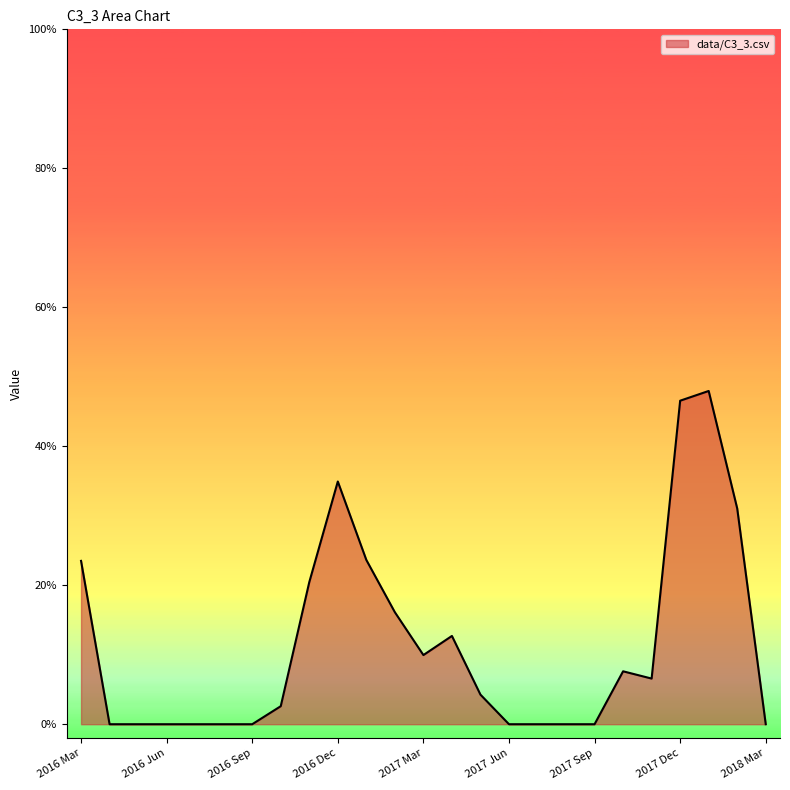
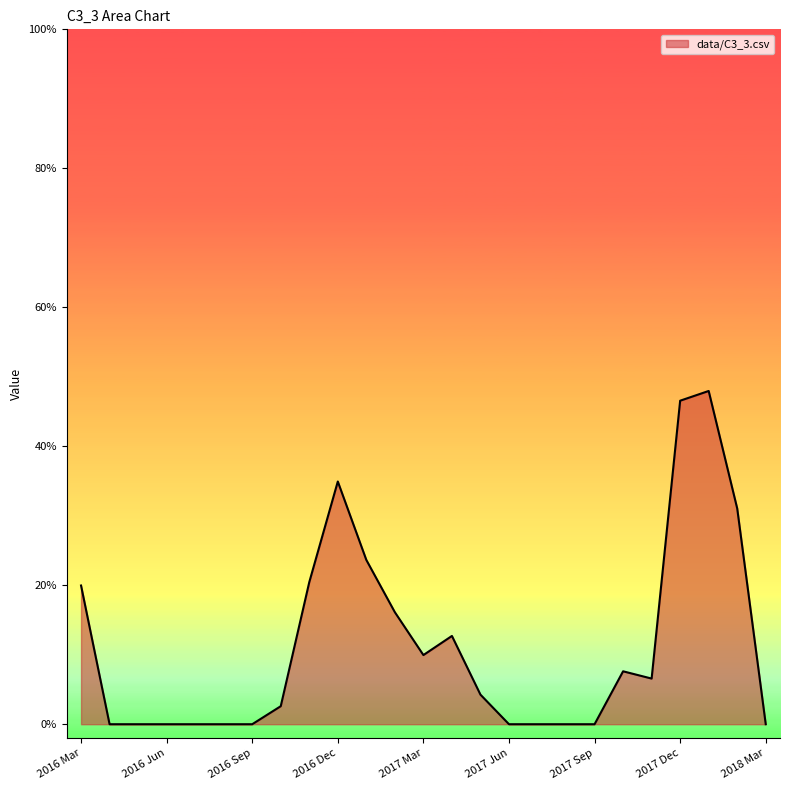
2016 Mar: 24% -> 20%
